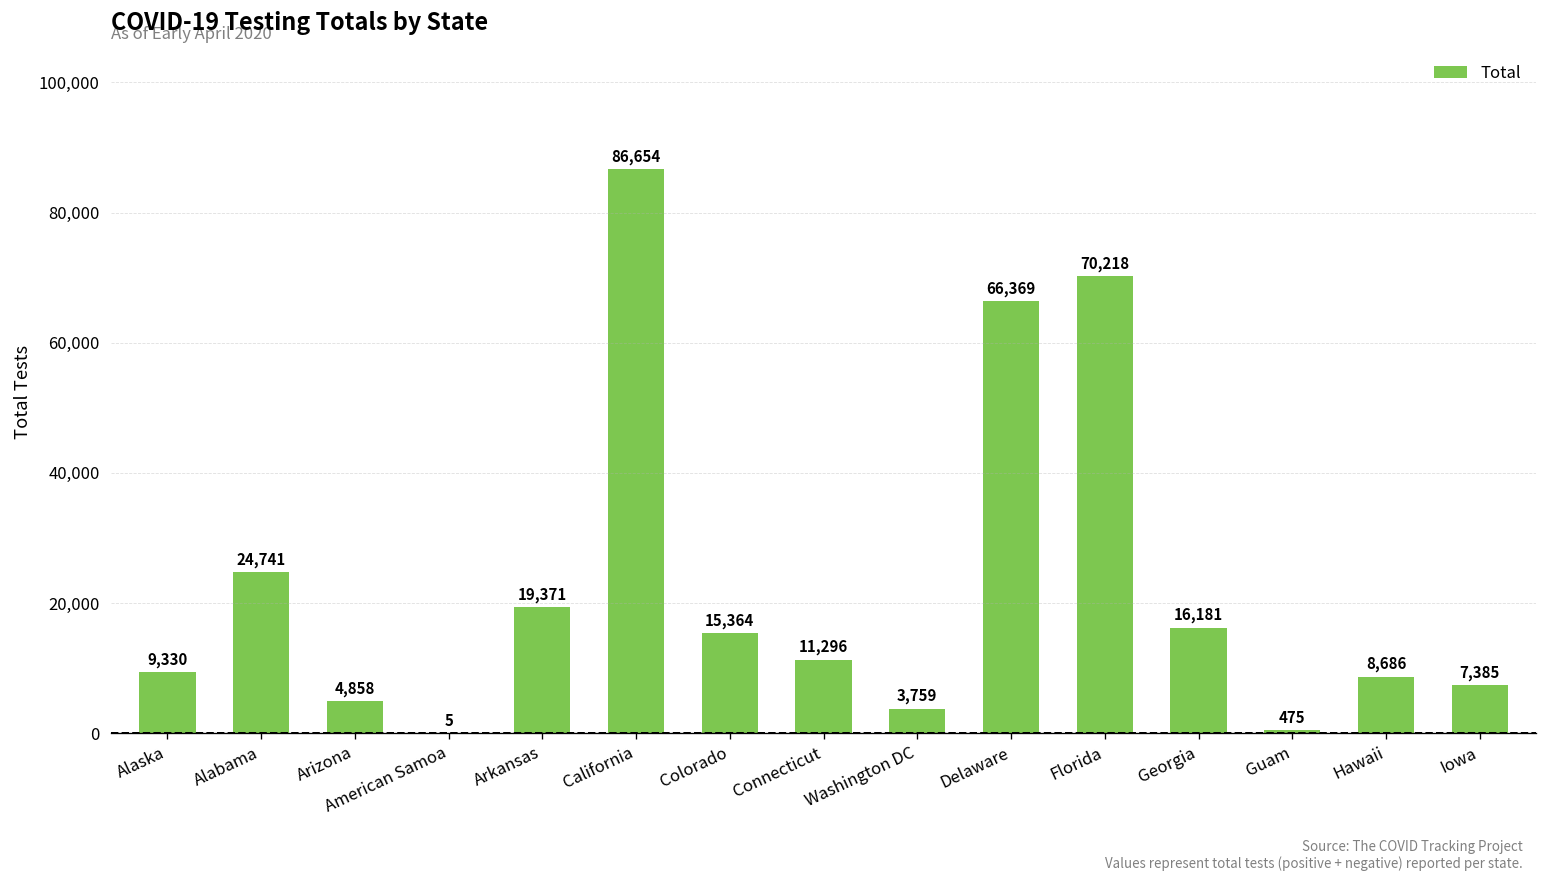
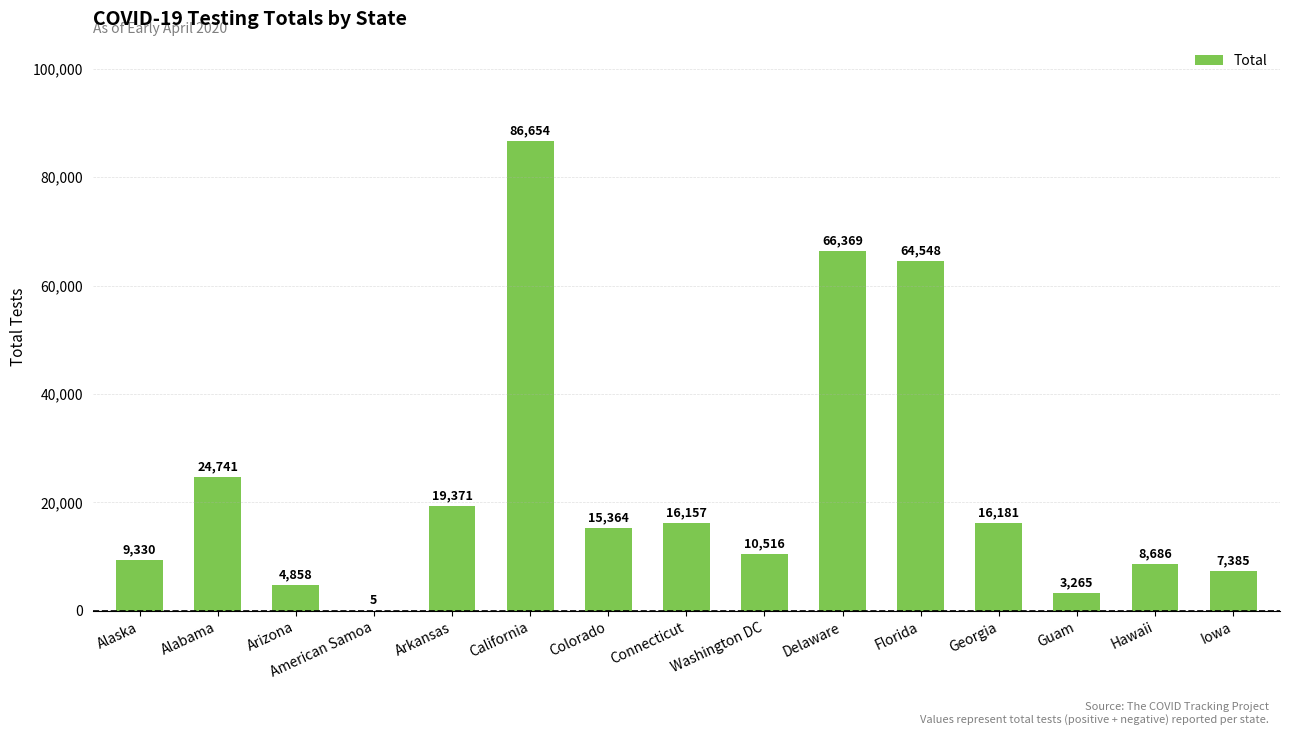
Connecticut: 11,296 -> 16,157
Washington DC: 3,759 -> 10,516
Florida: 70,218 -> 64,548
Guam: 475 -> 3,265
